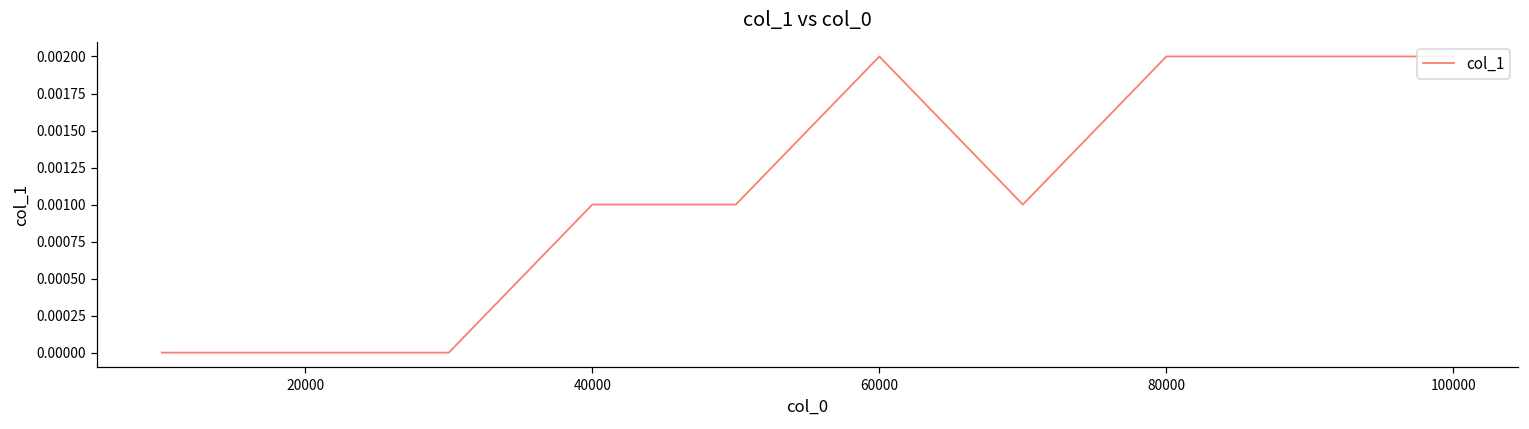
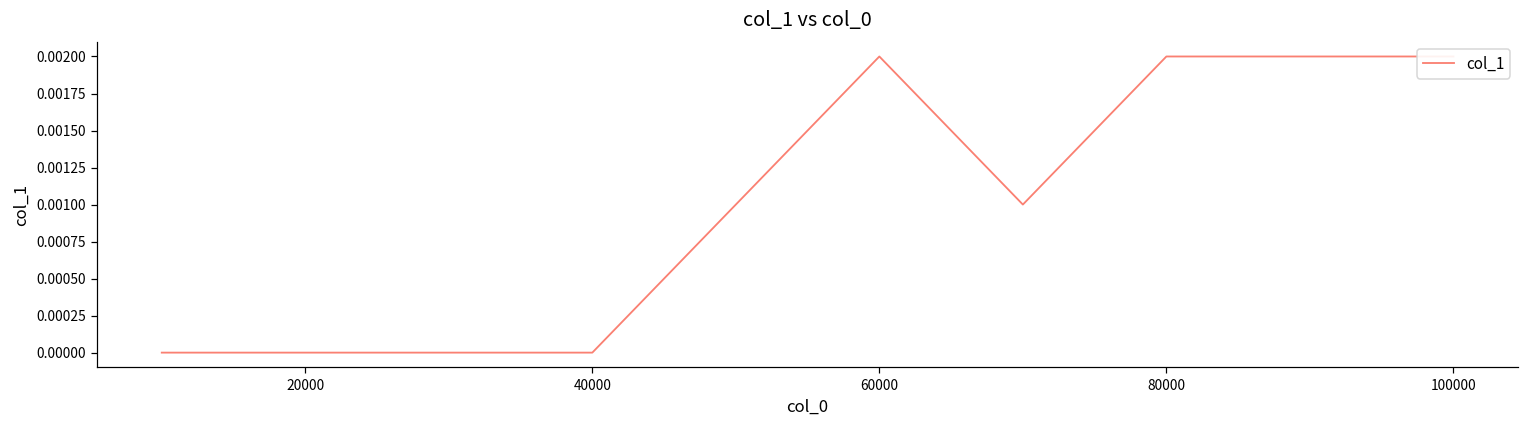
40000: 0.001 -> 0.000
